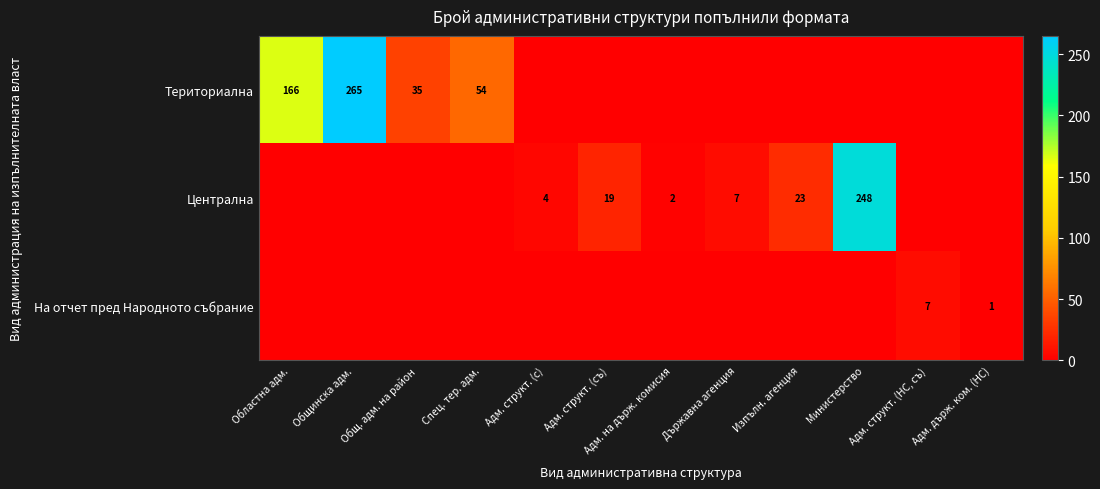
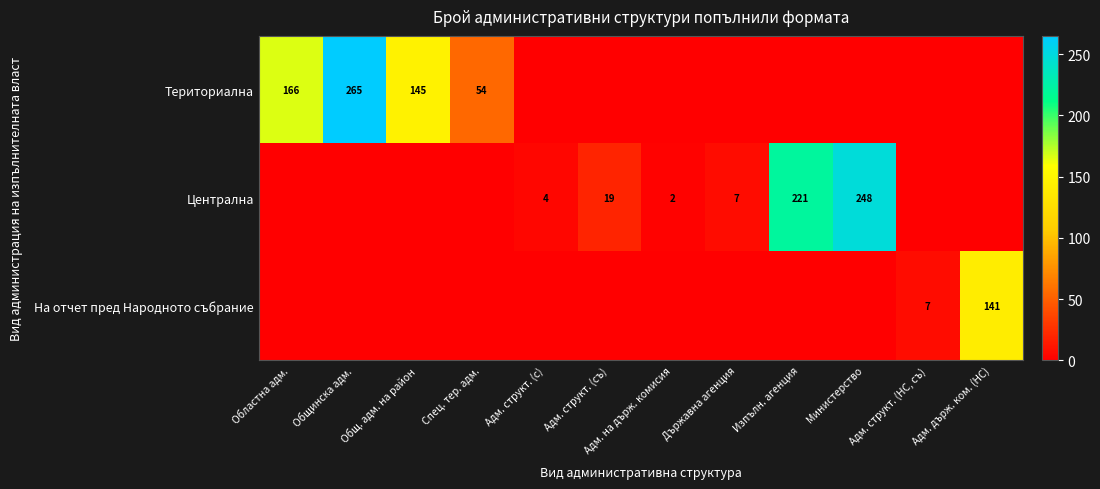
Териториална, Общ. адм. на район: 35 -> 145
Централна, Изпълн. агенция: 23 -> 221
На отчет пред Народното събрание, Адм. държ. ком. (НС): 1 -> 141
